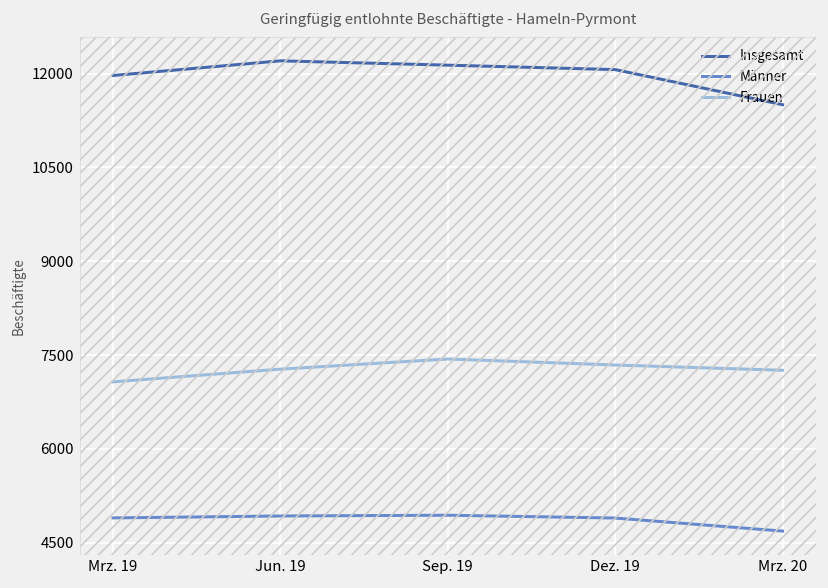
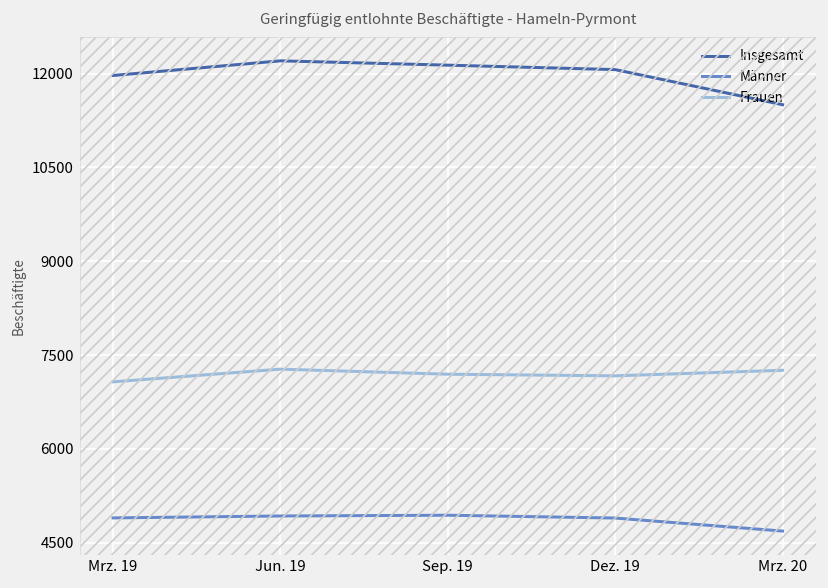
Frauen, Sep. 19: 7400 -> 7200
Frauen, Dez. 19: 7300 -> 7200
